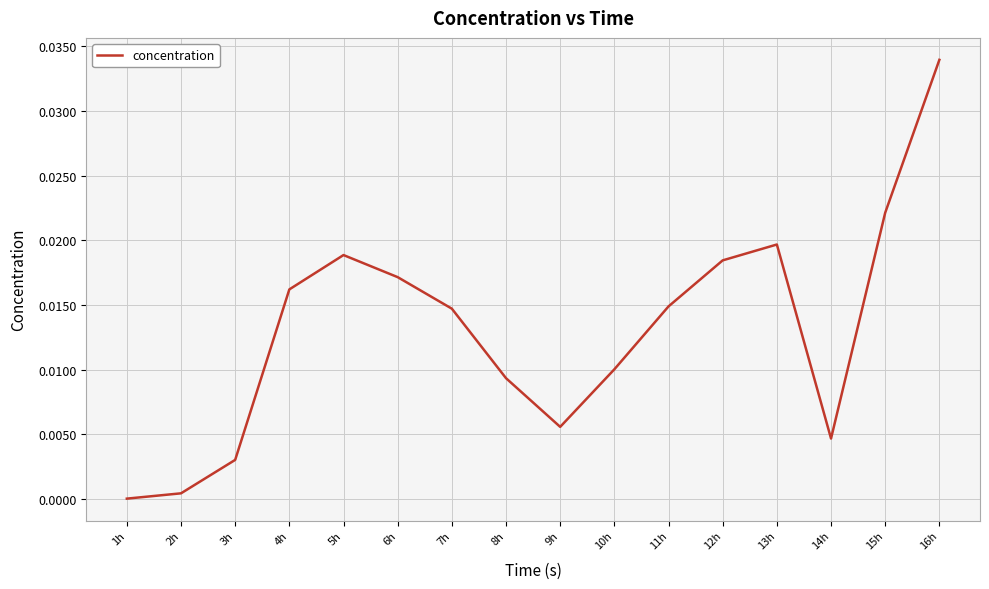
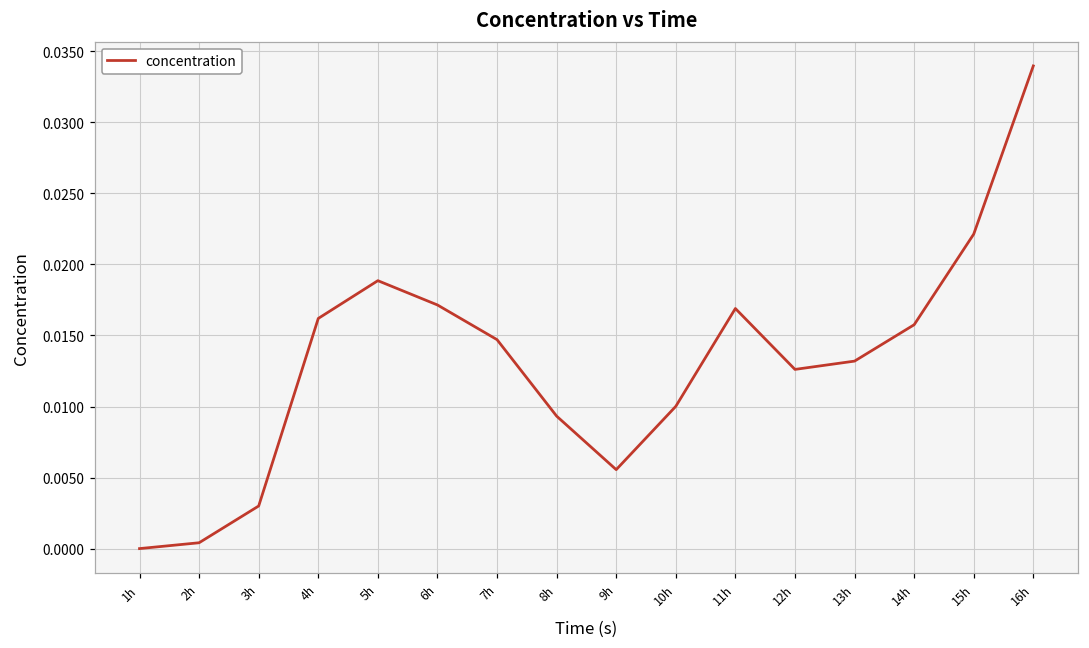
11h: 0.0149 -> 0.0169
12h: 0.0184 -> 0.0126
13h: 0.0197 -> 0.0132
14h: 0.0047 -> 0.0158
